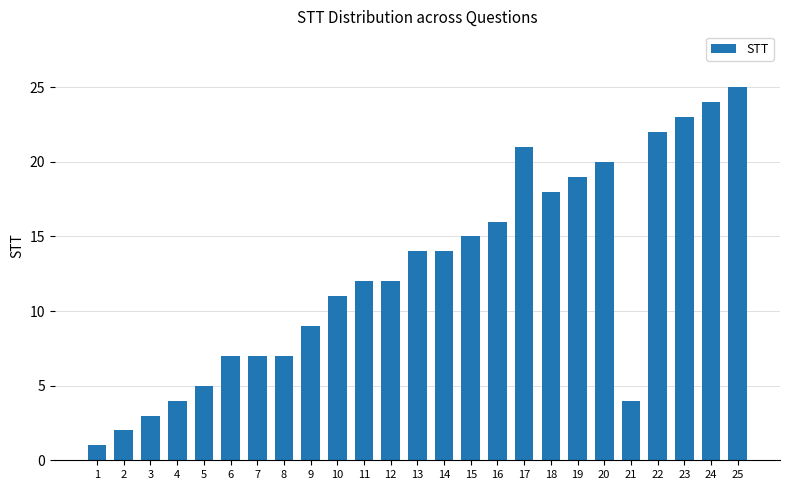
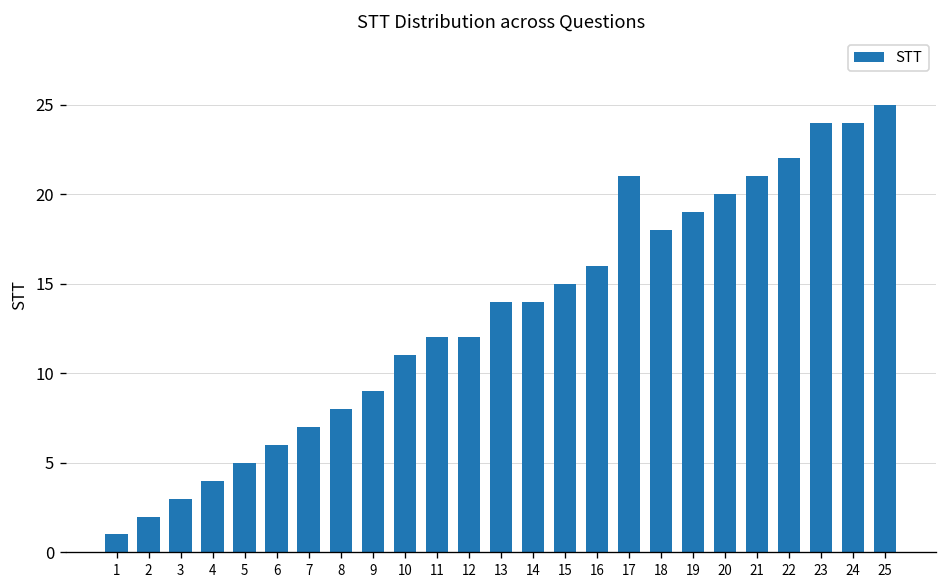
6: 7 -> 6
8: 7 -> 8
21: 4 -> 21
23: 23 -> 24
